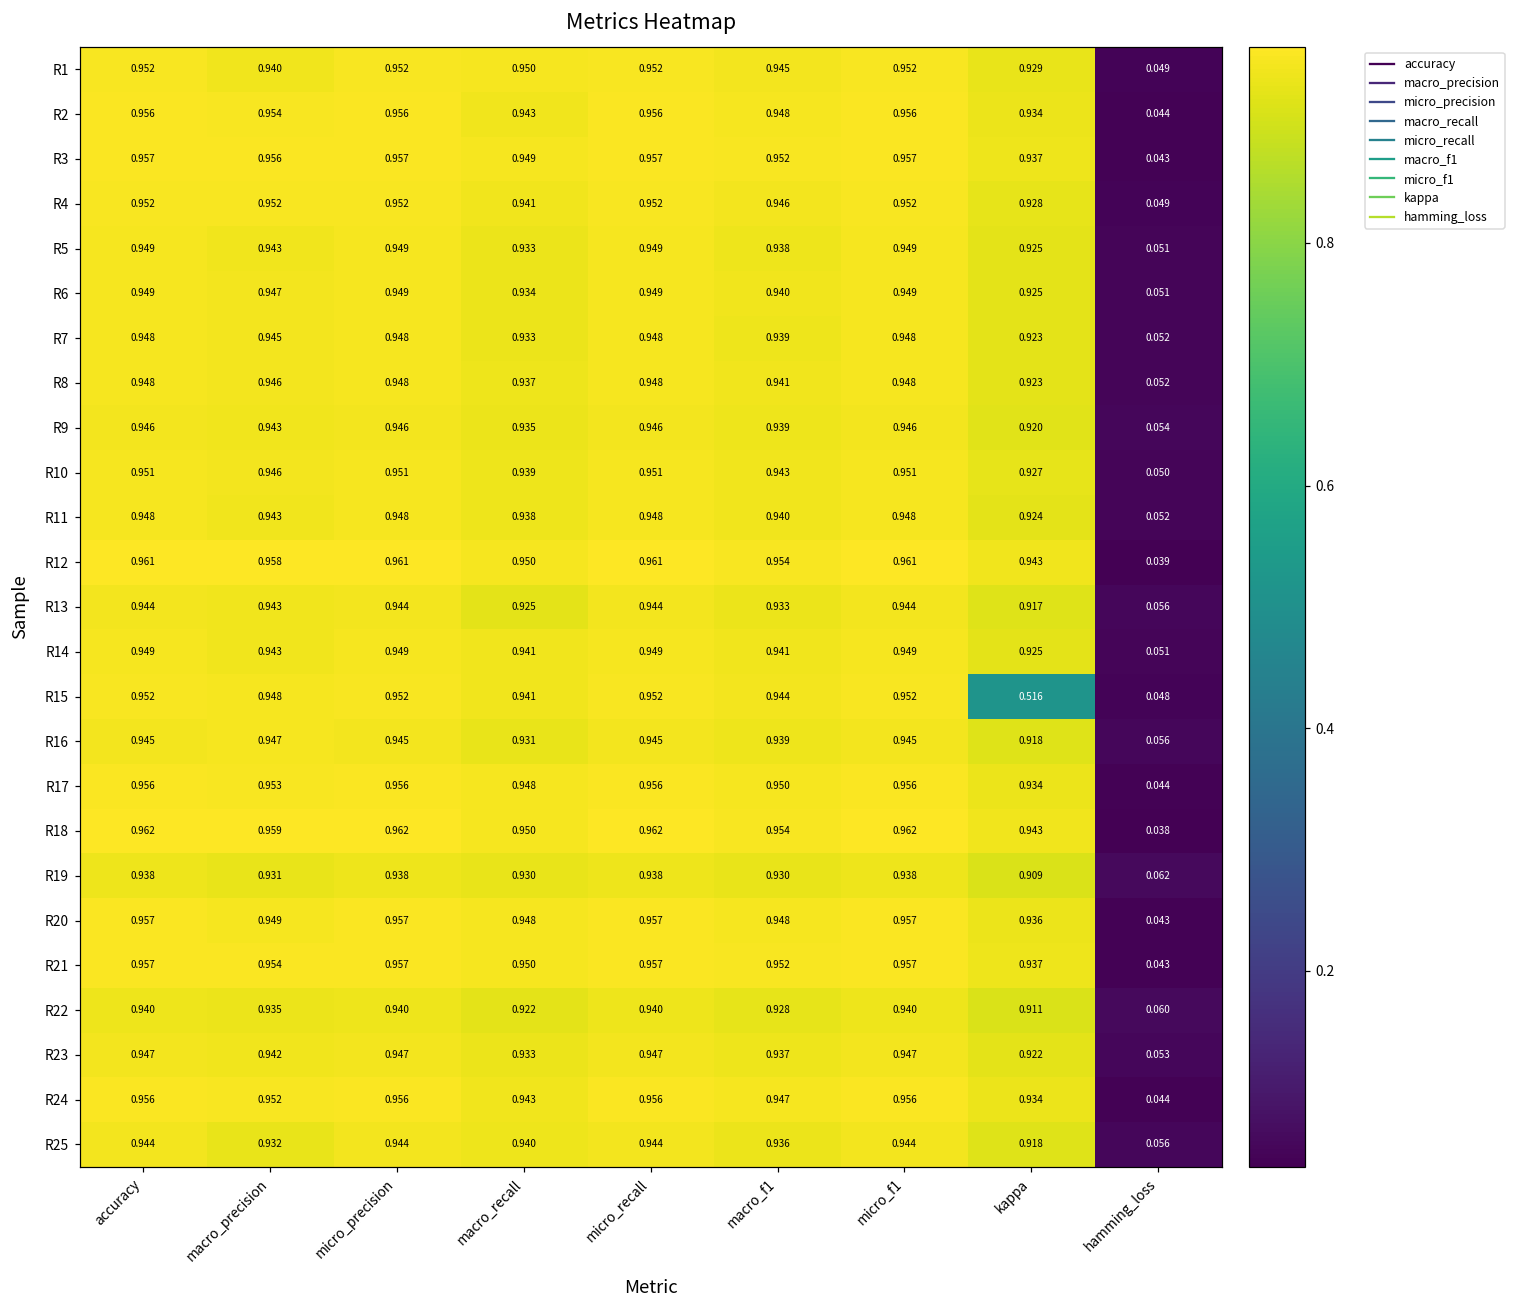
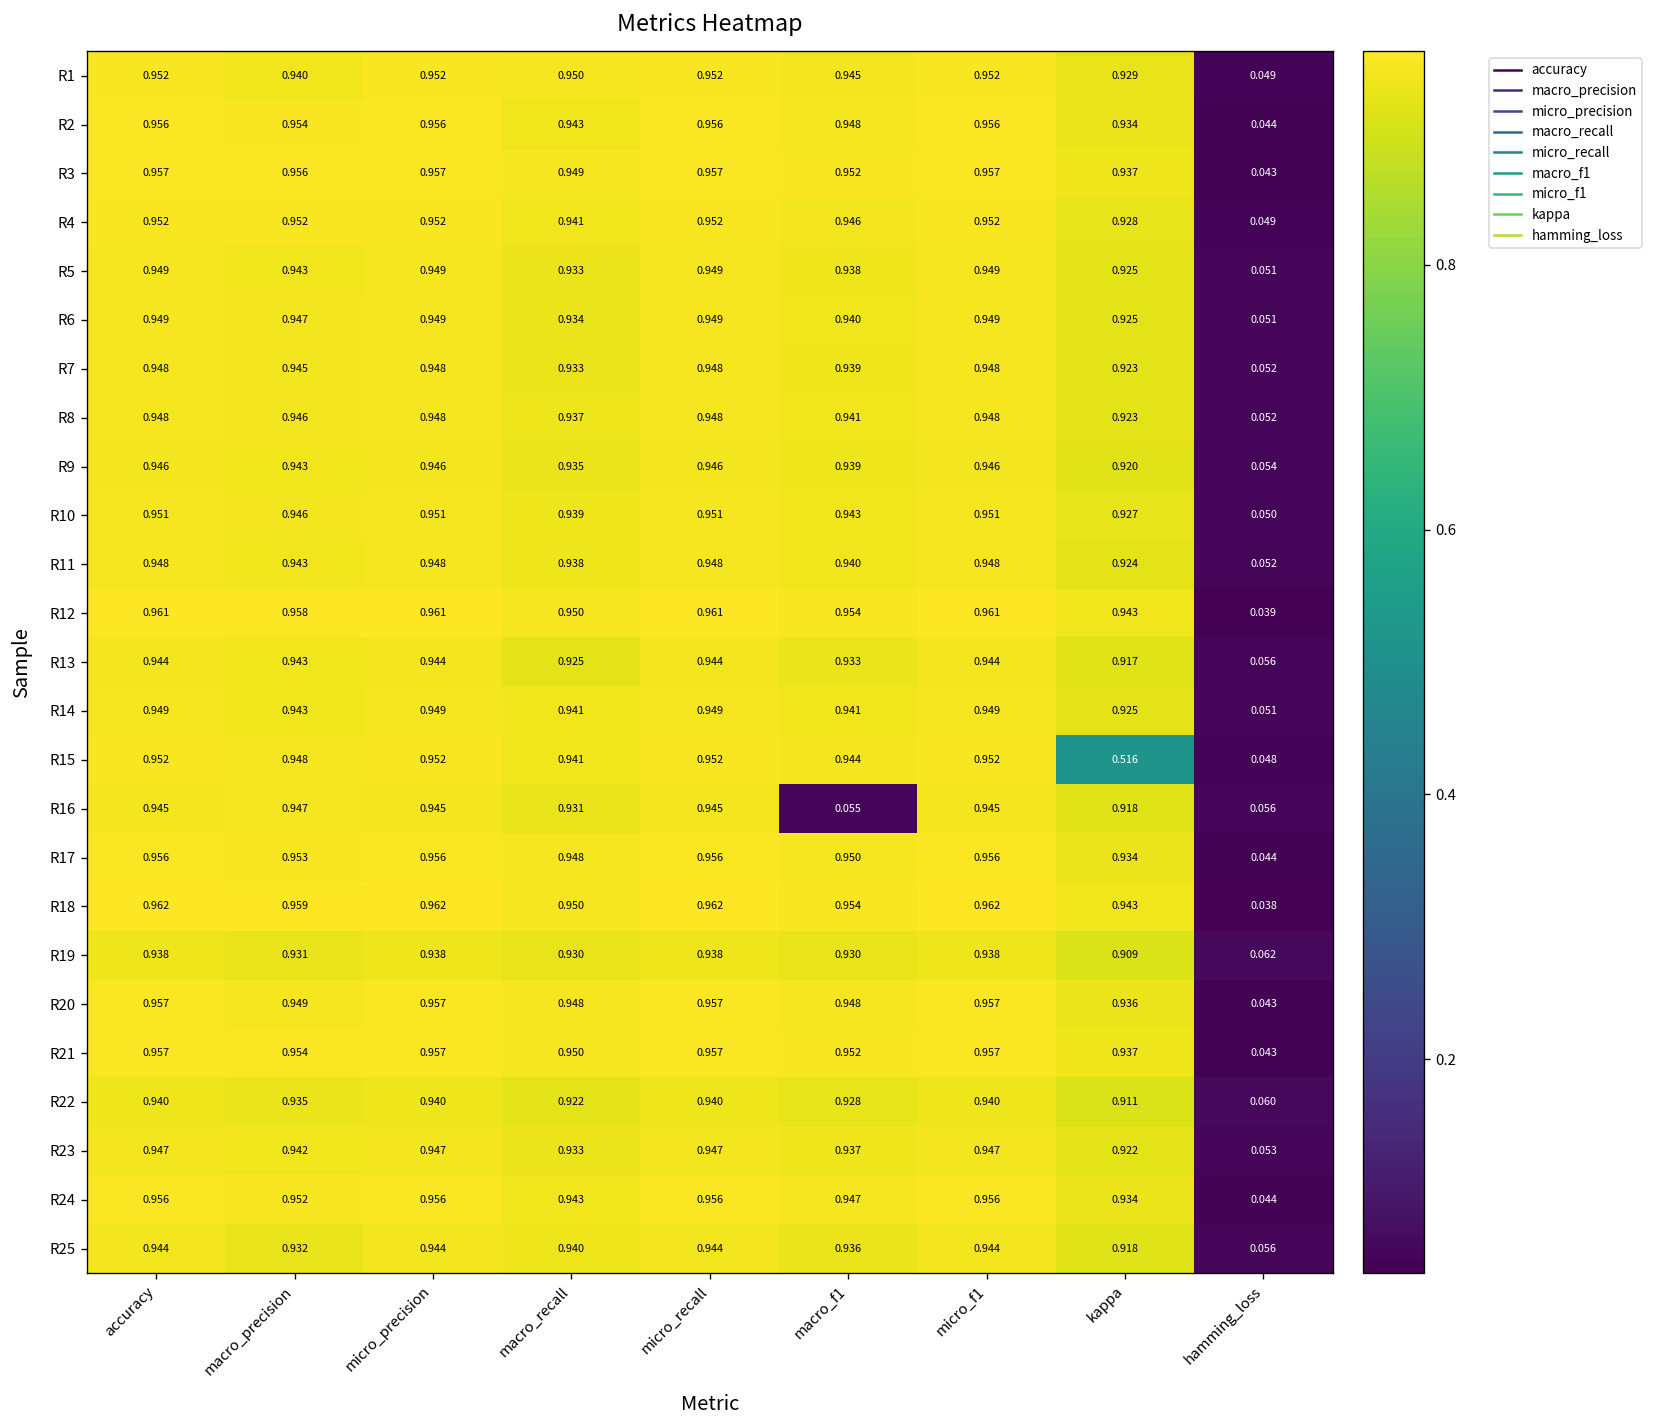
R16, macro_f1: 0.939 -> 0.055
